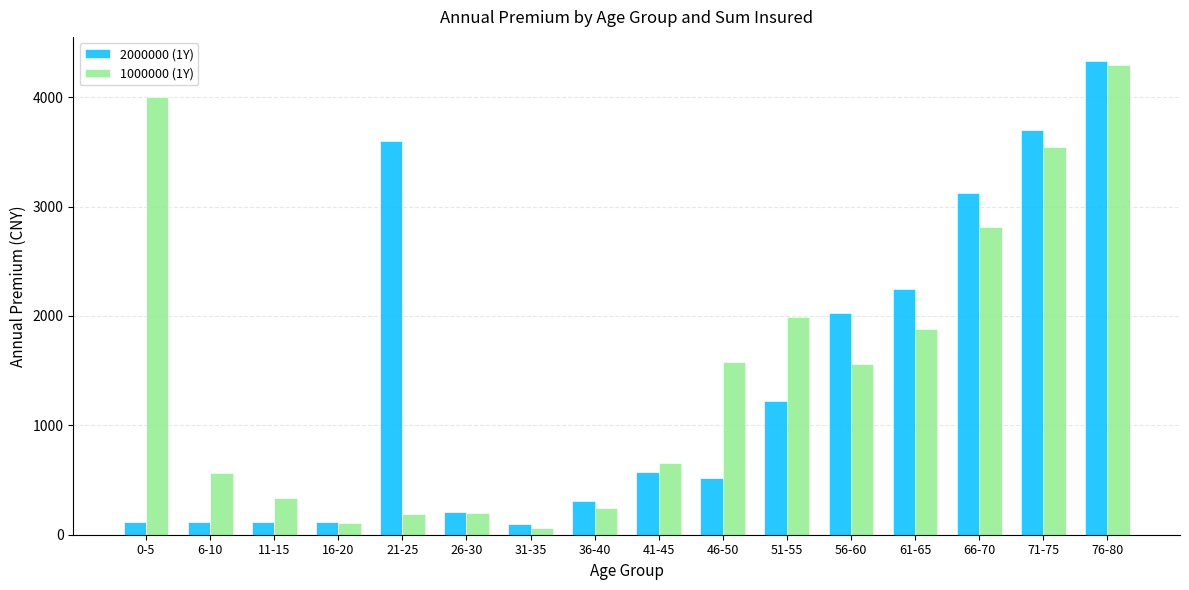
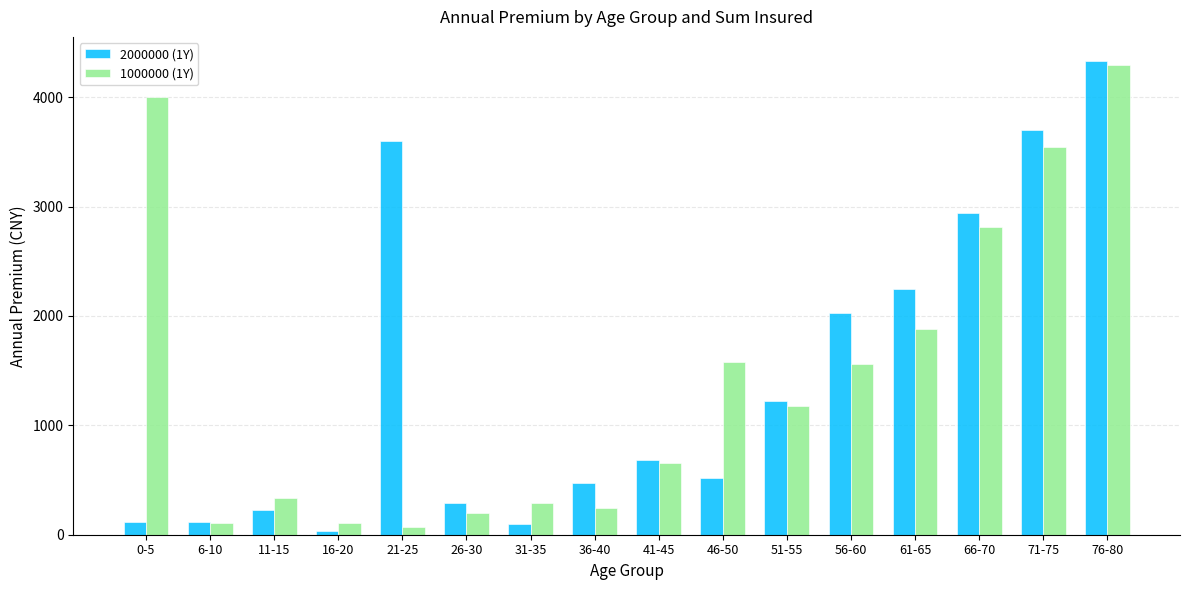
1000000 (1Y), 6-10: 560 -> 110
2000000 (1Y), 11-15: 110 -> 230
2000000 (1Y), 16-20: 110 -> 40
1000000 (1Y), 21-25: 190 -> 70
2000000 (1Y), 26-30: 210 -> 290
1000000 (1Y), 31-35: 60 -> 290
2000000 (1Y), 36-40: 310 -> 480
2000000 (1Y), 41-45: 570 -> 680
1000000 (1Y), 51-55: 1990 -> 1170
2000000 (1Y), 66-70: 3120 -> 2940
